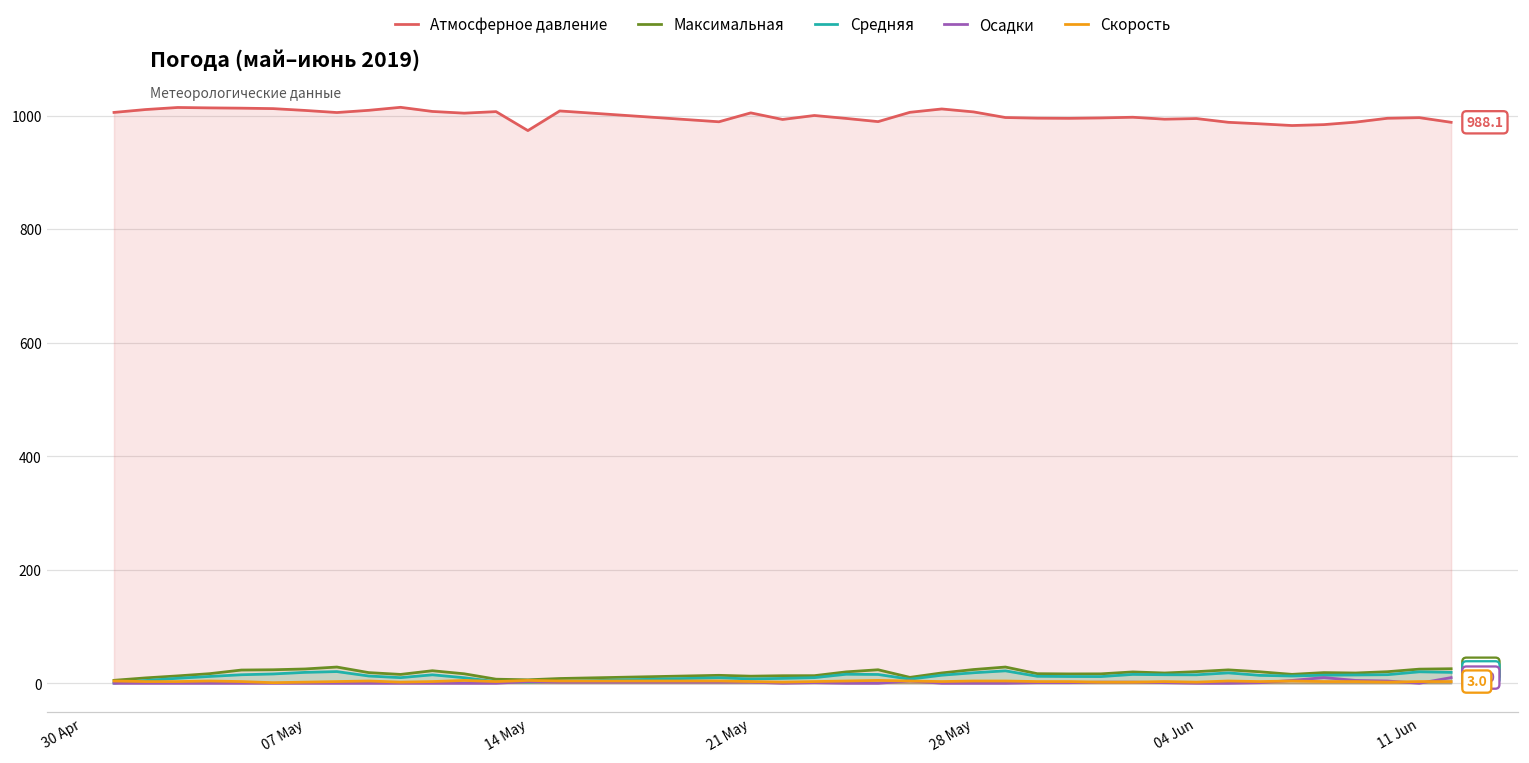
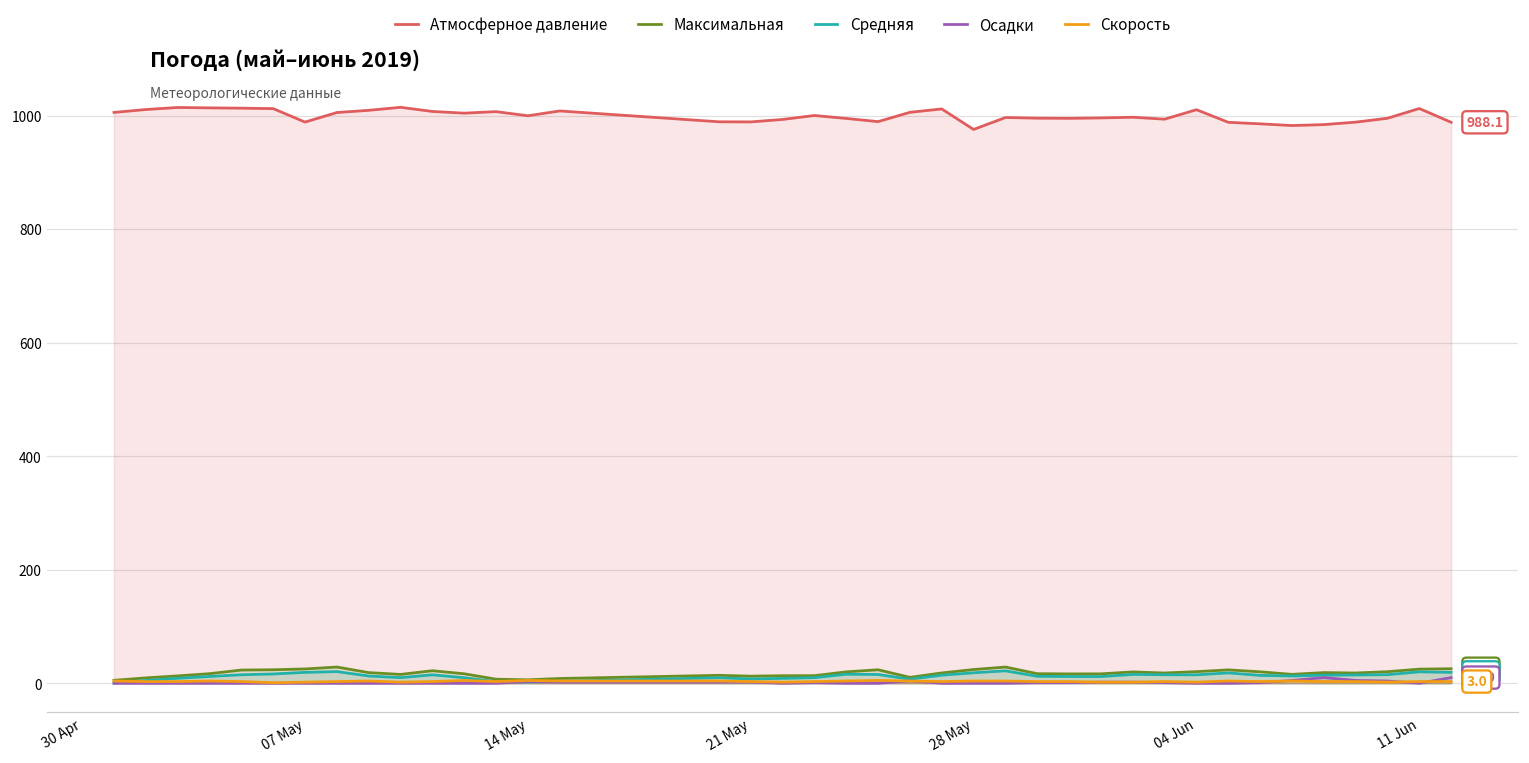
Атмосферное давление, 07 May: 1010 -> 990
Атмосферное давление, 14 May: 970 -> 1000
Атмосферное давление, 21 May: 1000 -> 990
Атмосферное давление, 28 May: 1010 -> 980
Атмосферное давление, 04 Jun: 990 -> 1010
Атмосферное давление, 11 Jun: 1000 -> 1010
